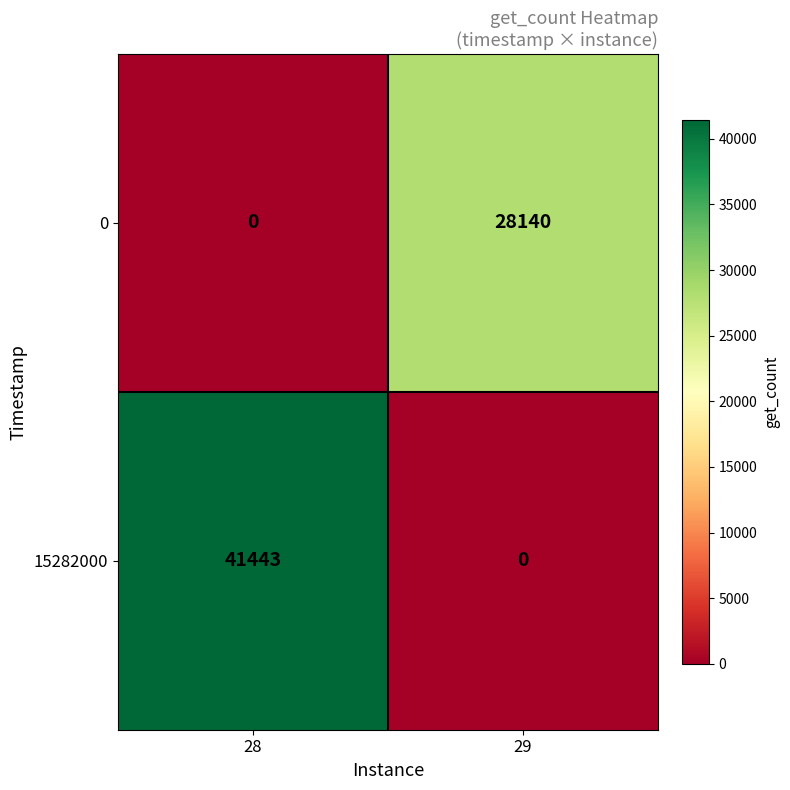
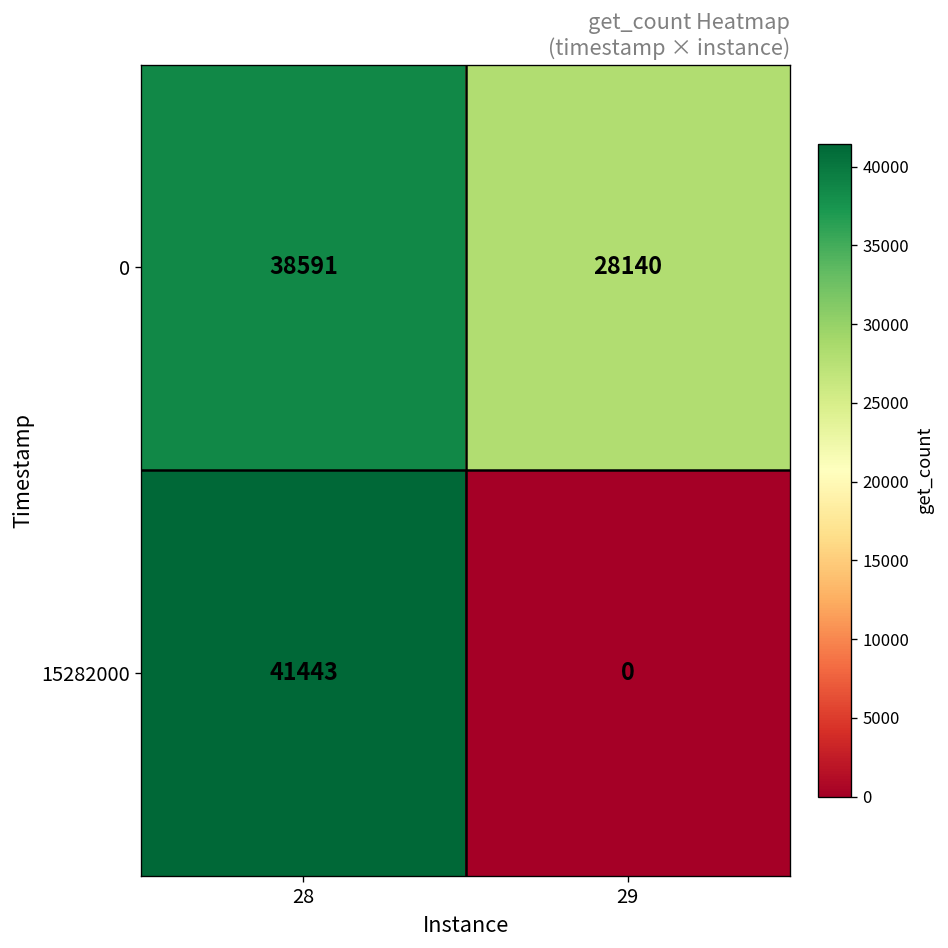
0, 28: 0 -> 38591
